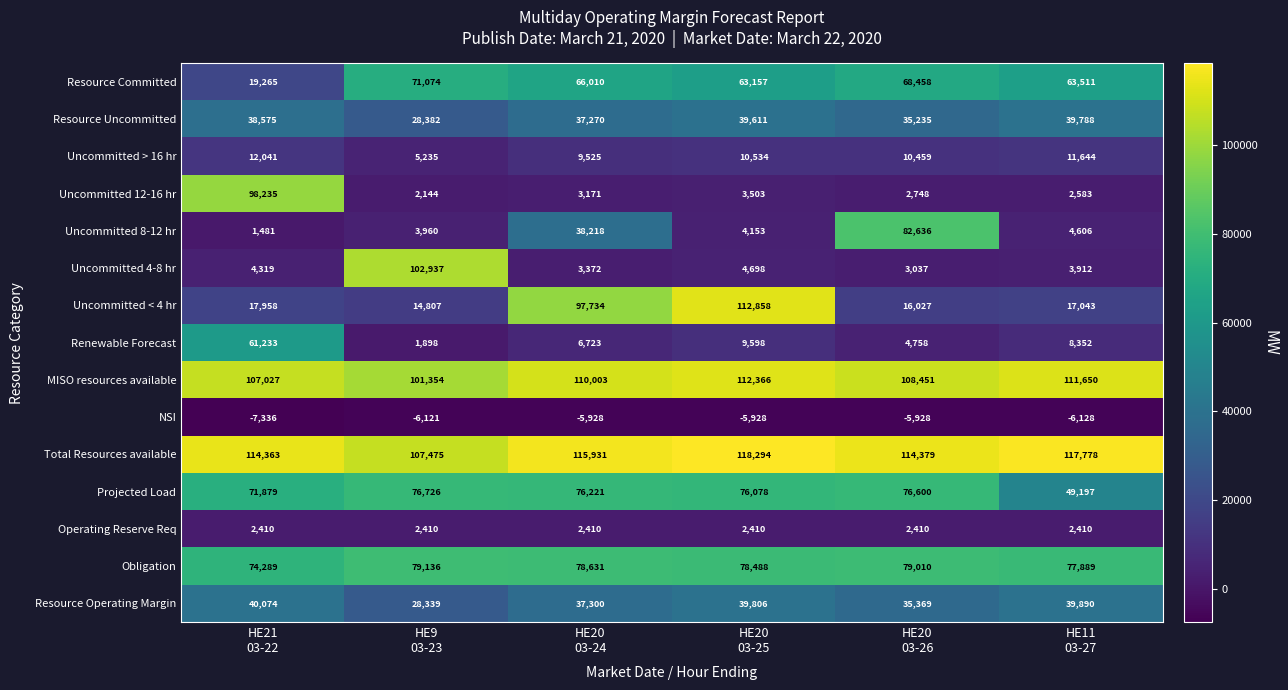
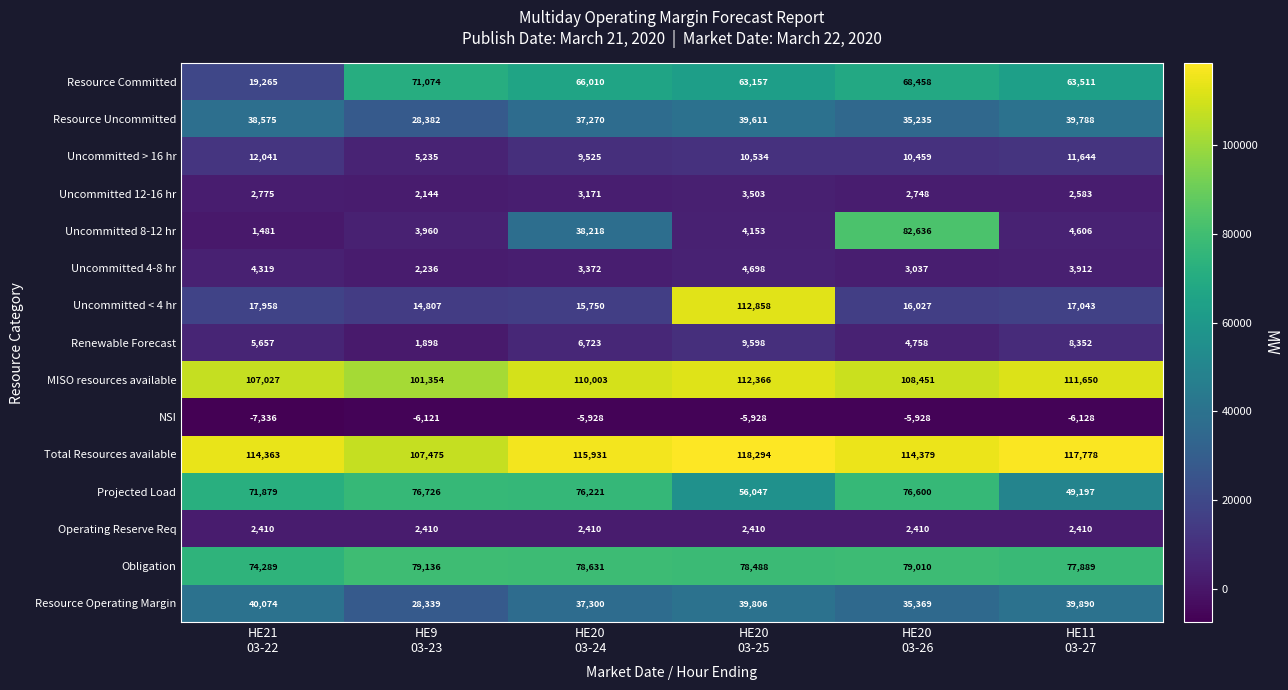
Uncommitted 12-16 hr, HE21 03-22: 98,235 -> 2,775
Uncommitted 4-8 hr, HE9 03-23: 102,937 -> 2,236
Uncommitted < 4 hr, HE20 03-24: 97,734 -> 15,750
Renewable Forecast, HE21 03-22: 61,233 -> 5,657
Projected Load, HE20 03-25: 76,078 -> 56,047
